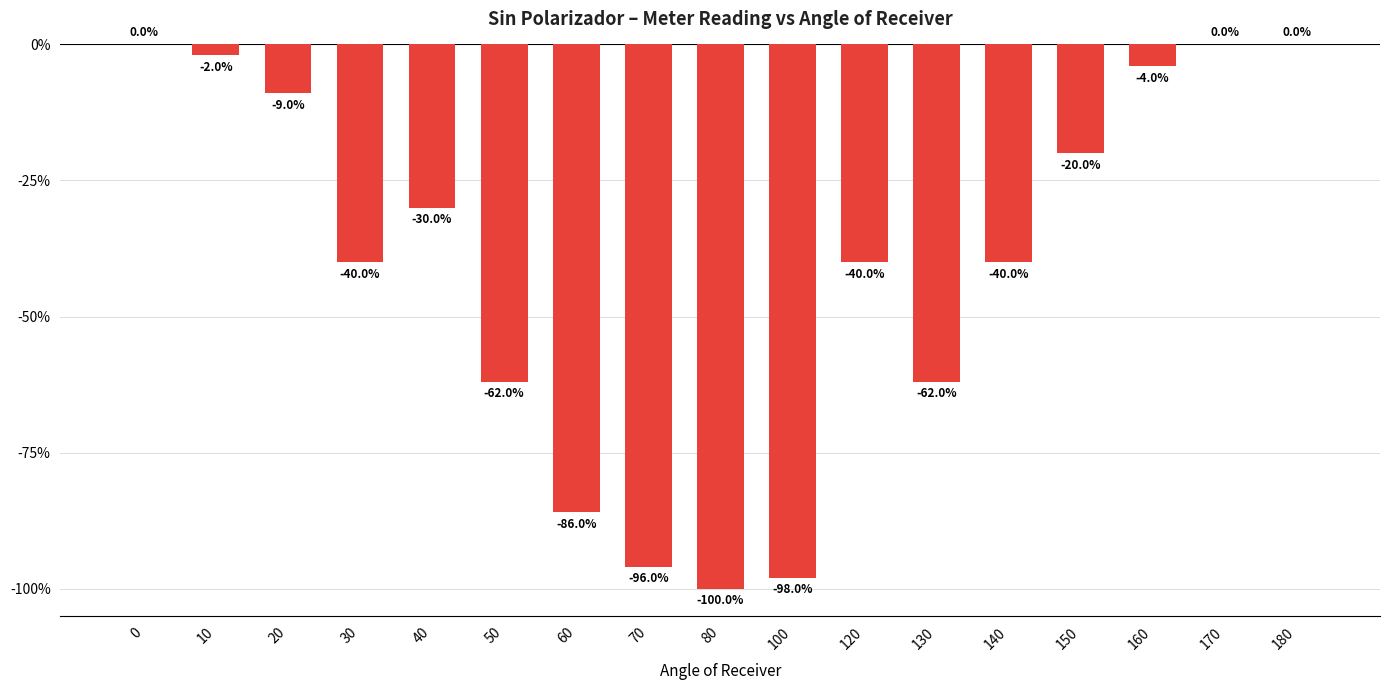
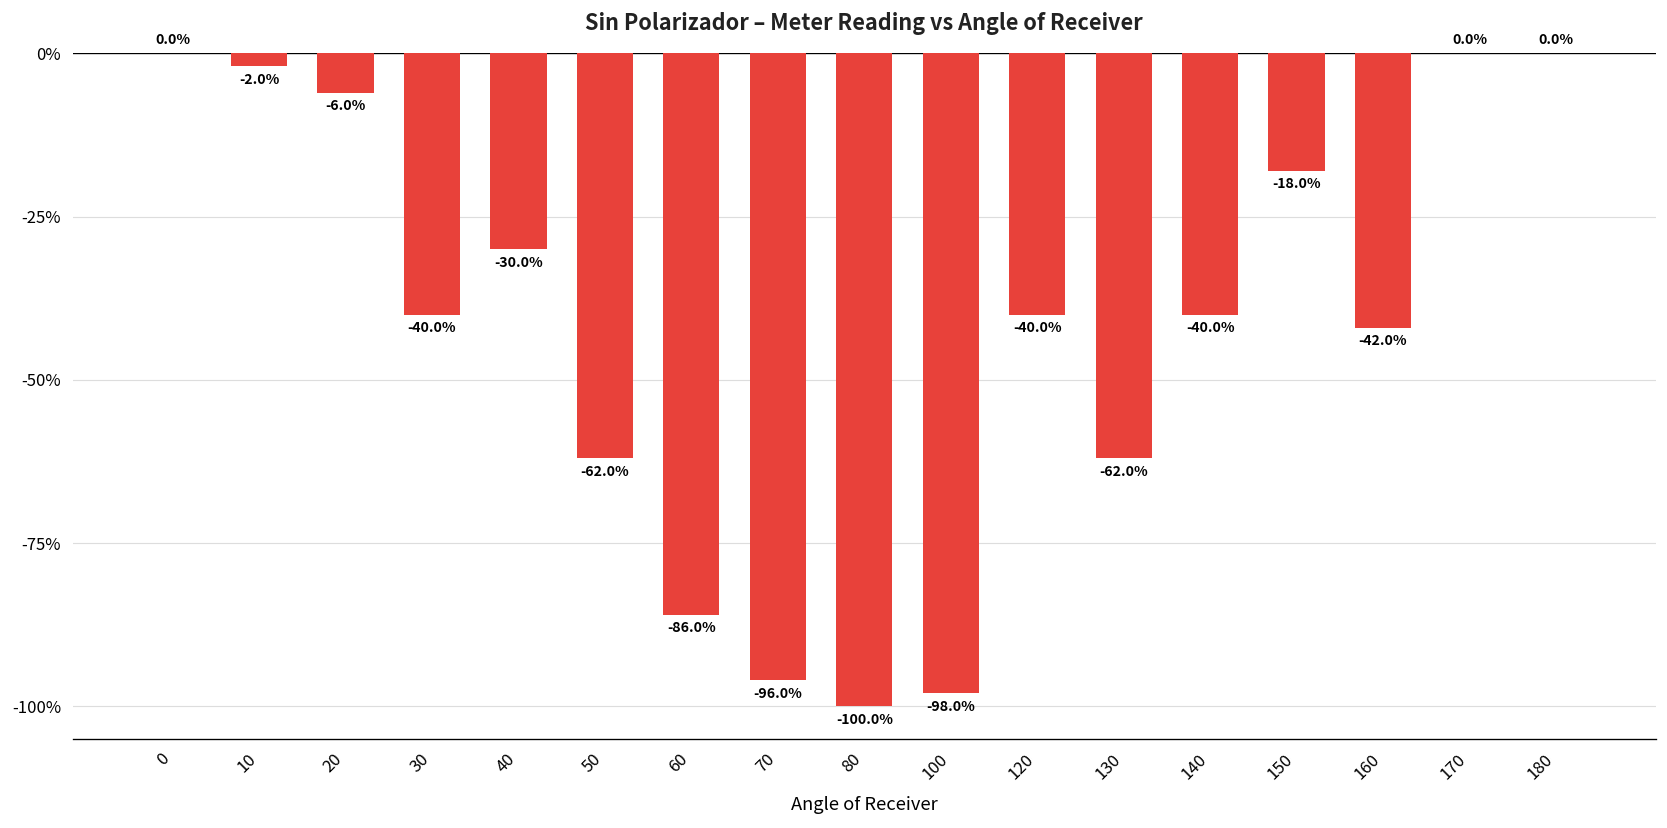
20: -9.0% -> -6.0%
150: -20.0% -> -18.0%
160: -4.0% -> -42.0%
